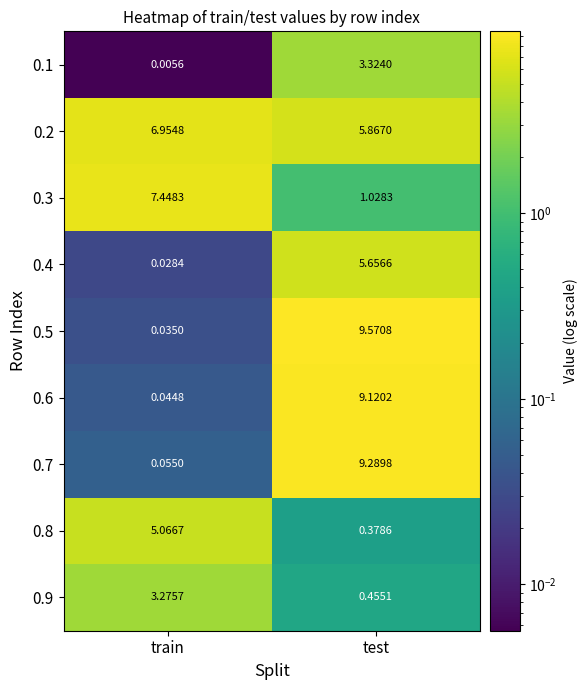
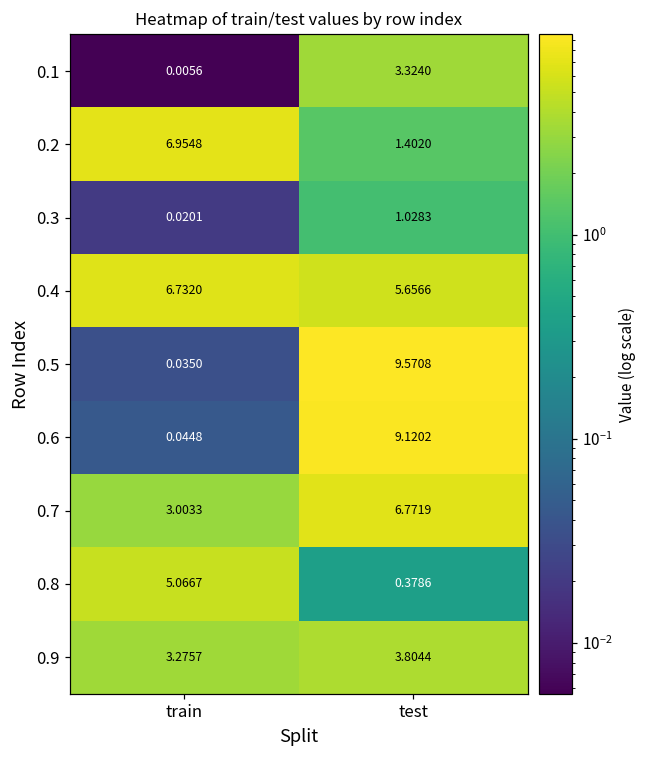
0.2, test: 5.8670 -> 1.4020
0.3, train: 7.4483 -> 0.0201
0.4, train: 0.0284 -> 6.7320
0.7, train: 0.0550 -> 3.0033
0.7, test: 9.2898 -> 6.7719
0.9, test: 0.4551 -> 3.8044
